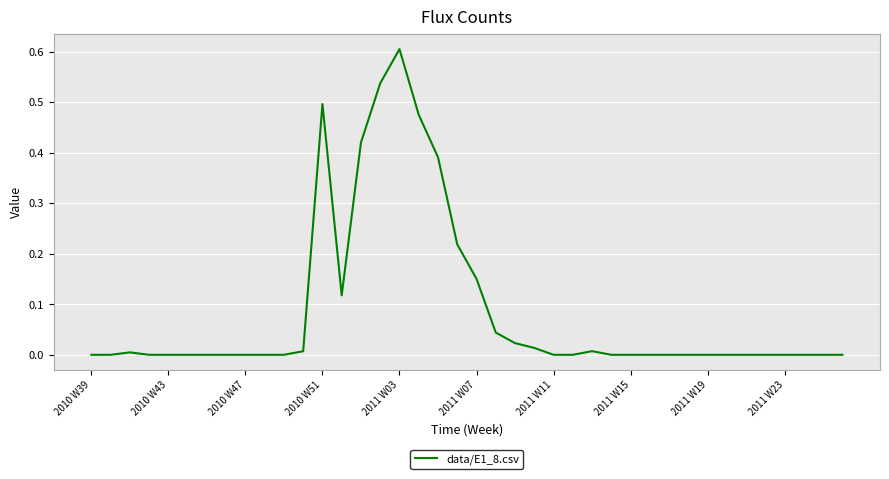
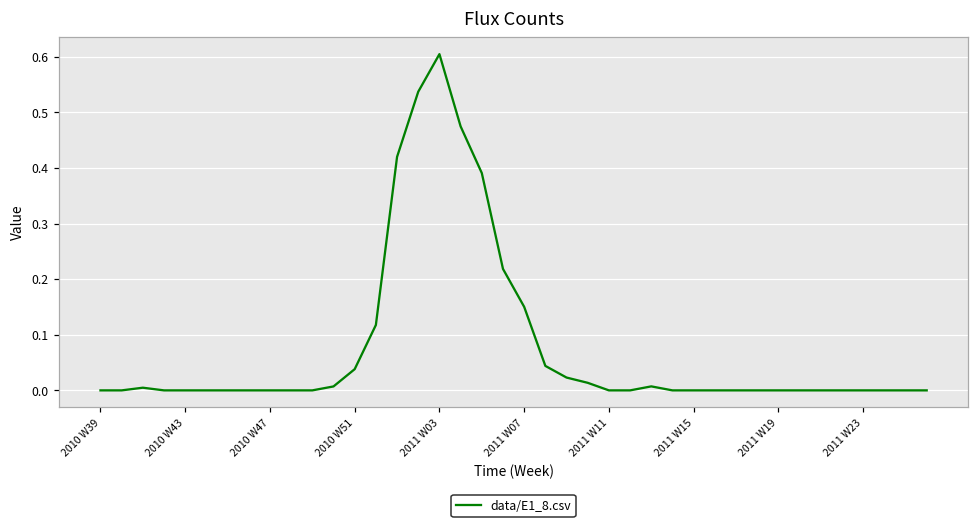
2010 W51: 0.50 -> 0.04
